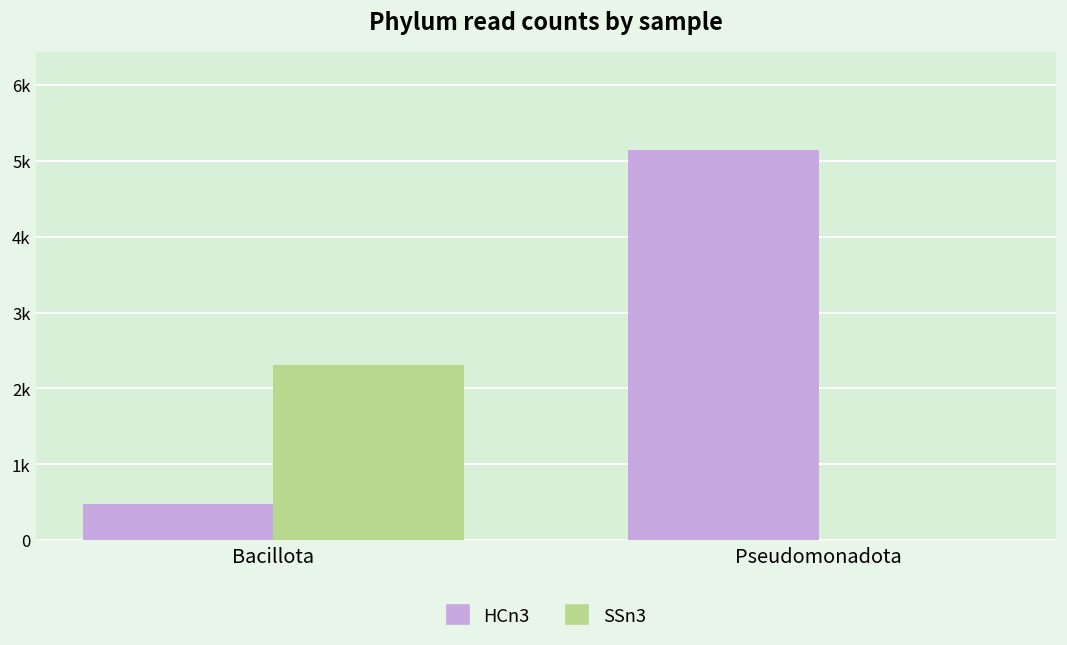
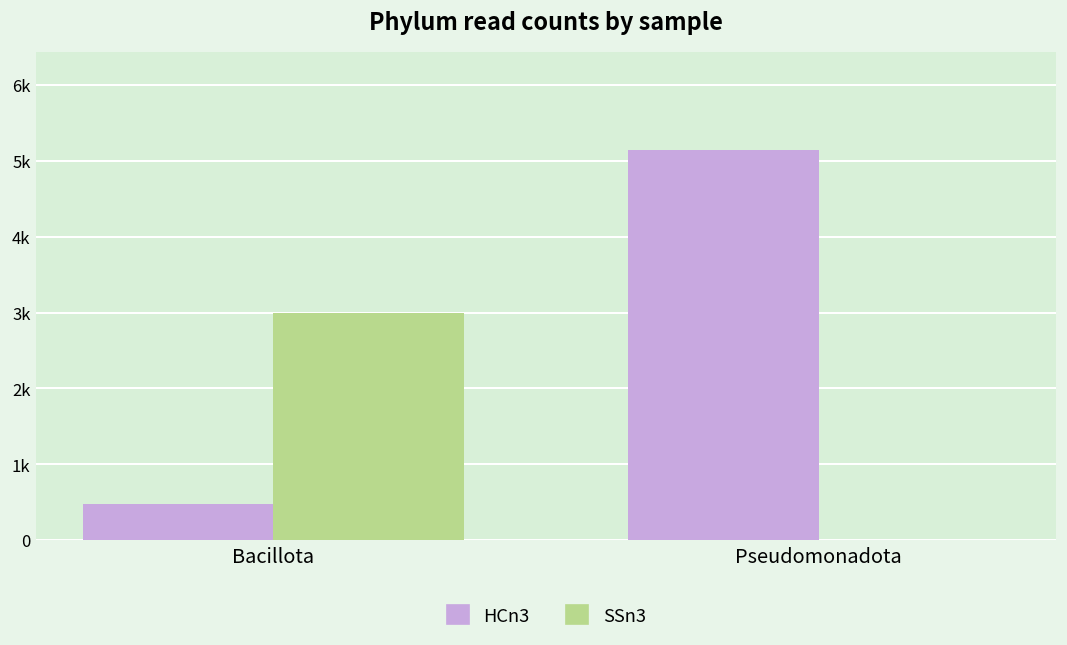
SSn3, Bacillota: 2300 -> 3000
